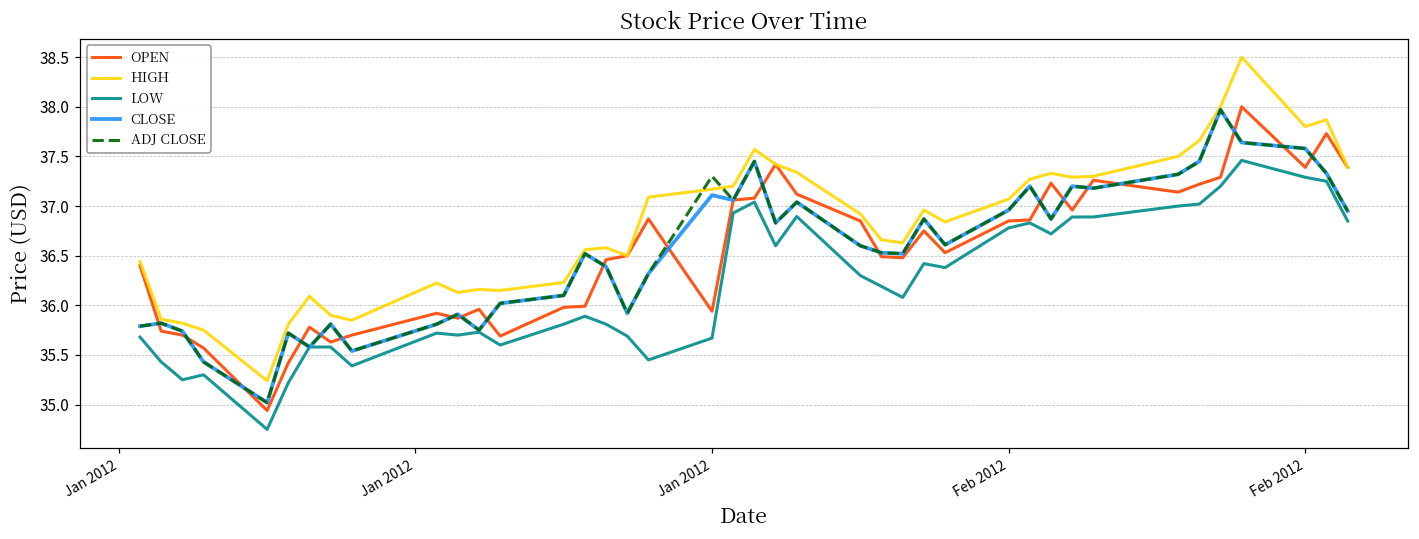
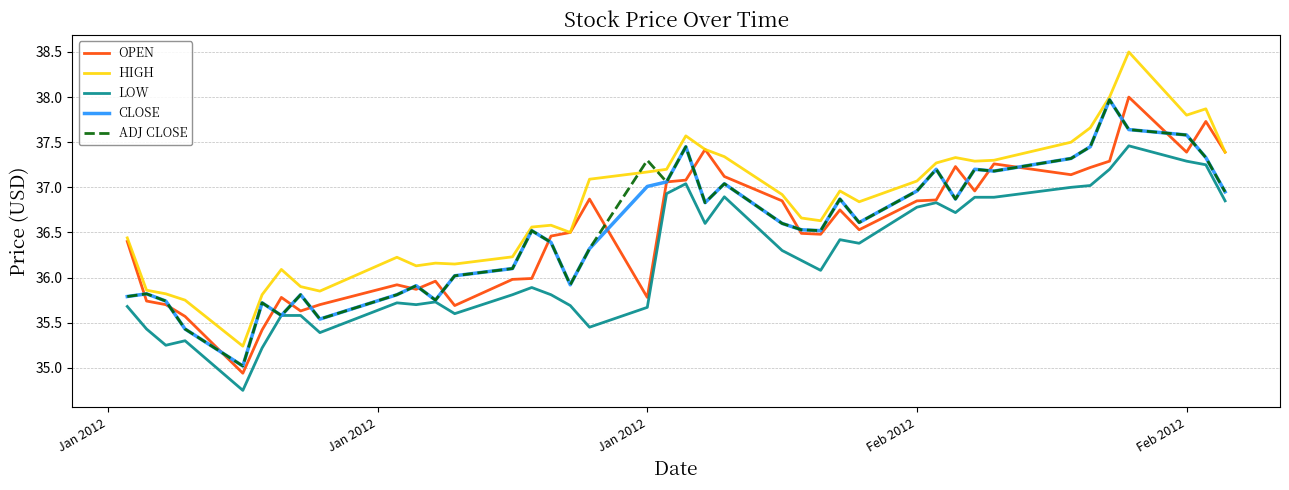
OPEN, Jan 2012: 35.9 -> 35.8
CLOSE, Jan 2012: 37.1 -> 37.0
